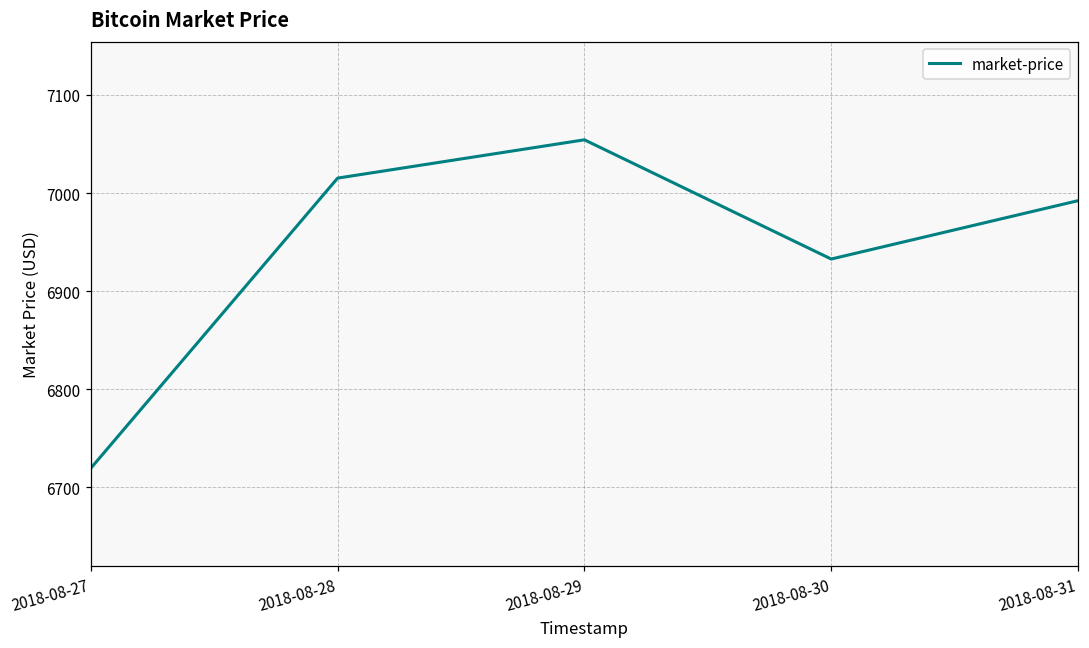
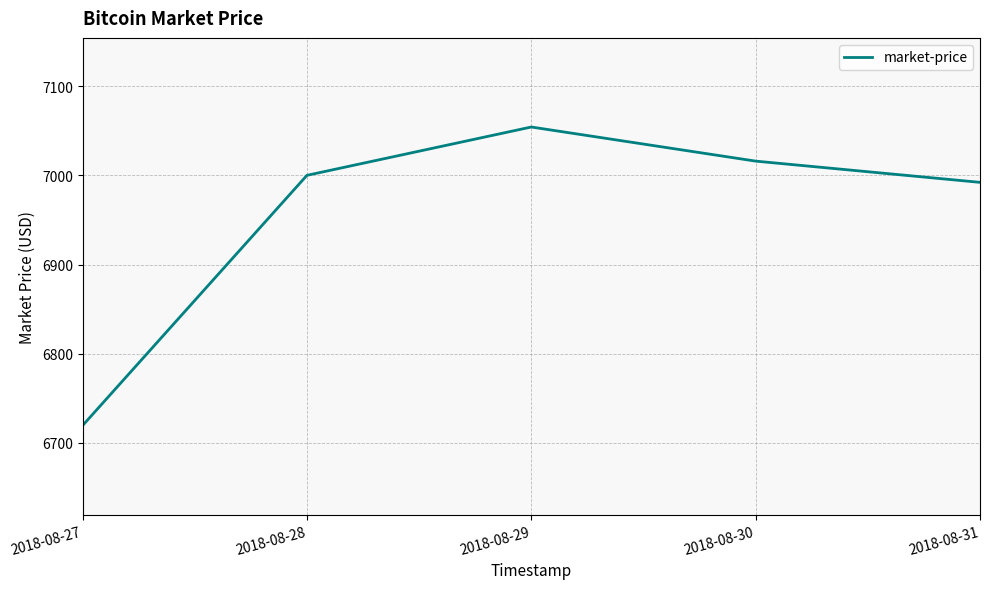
2018-08-28: 7020 -> 7000
2018-08-30: 6930 -> 7020
